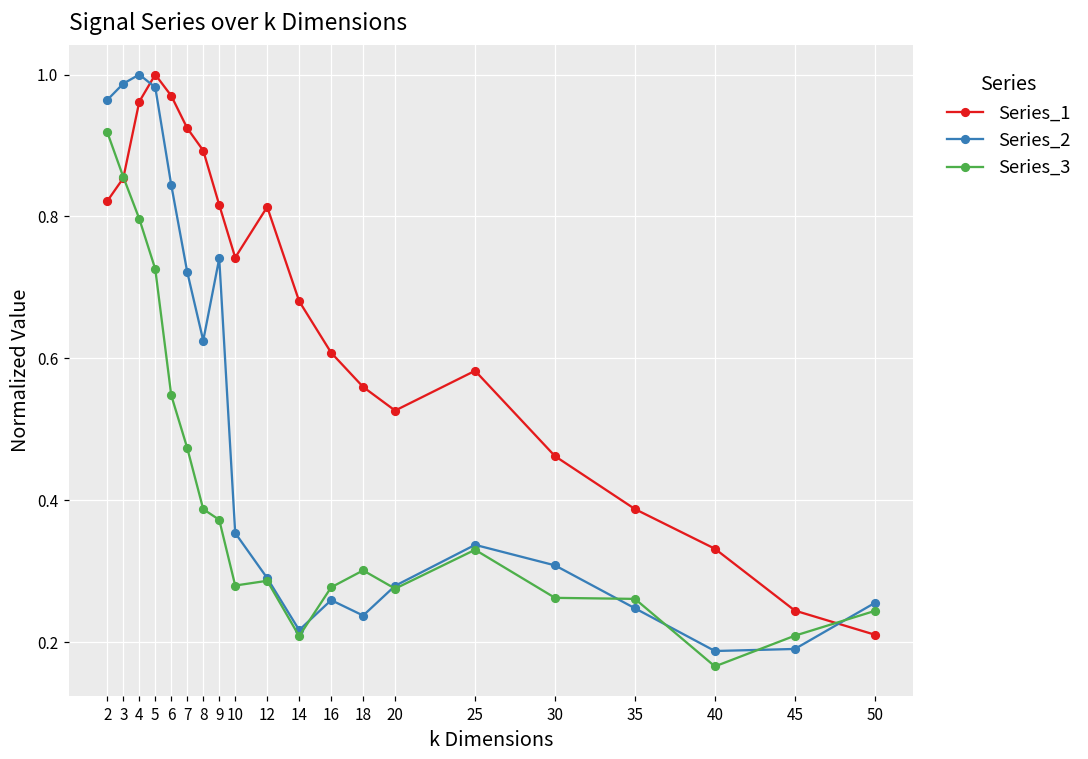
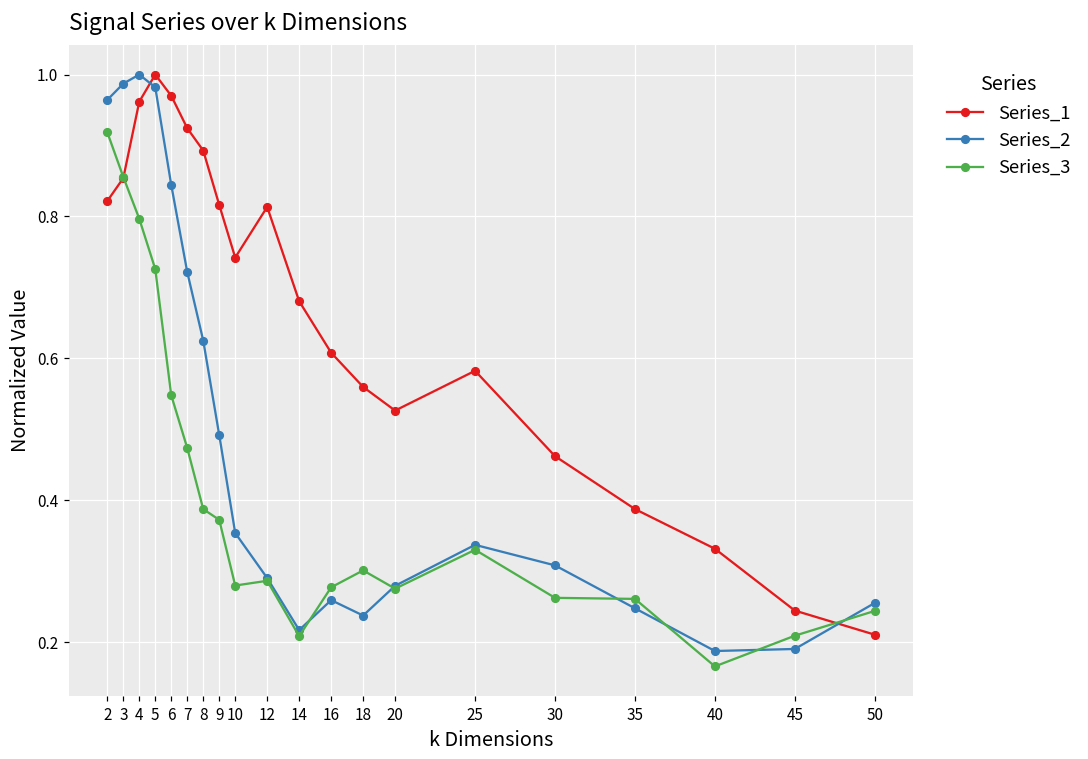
Series_2, 9: 0.74 -> 0.49
